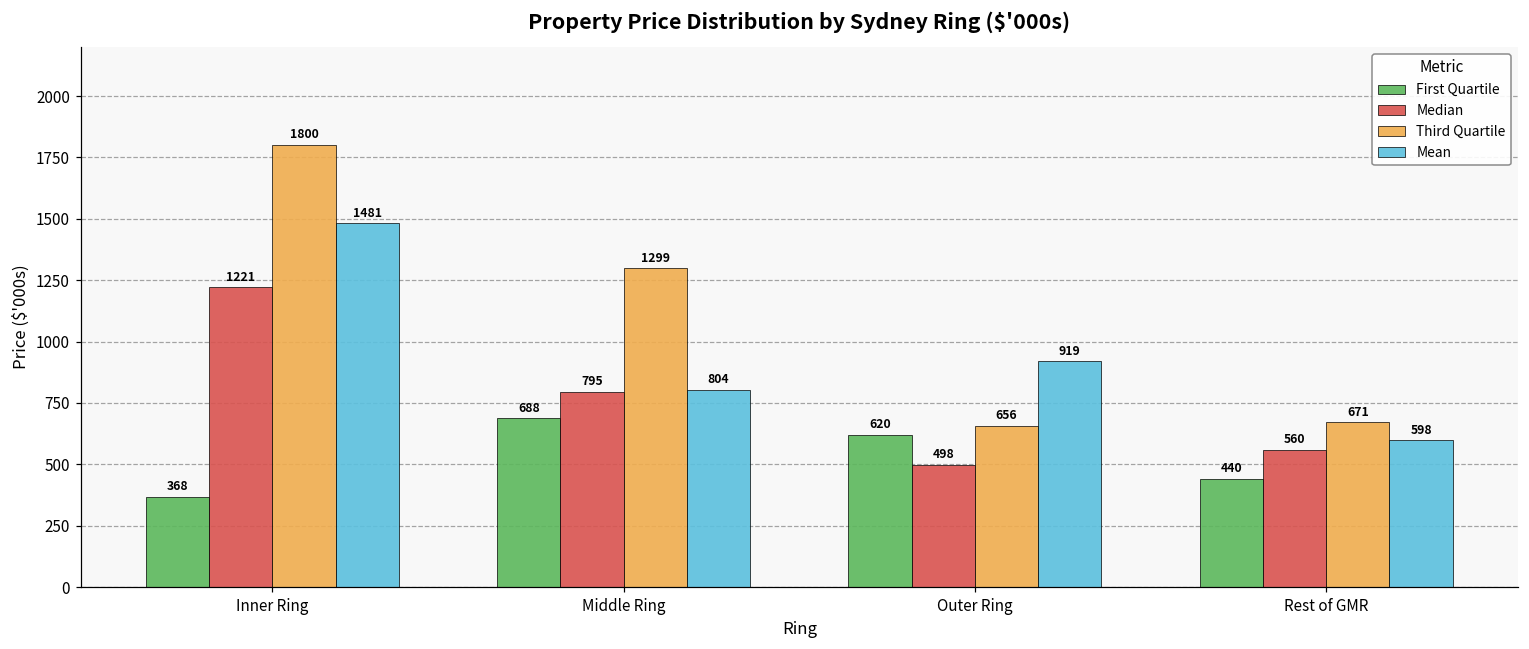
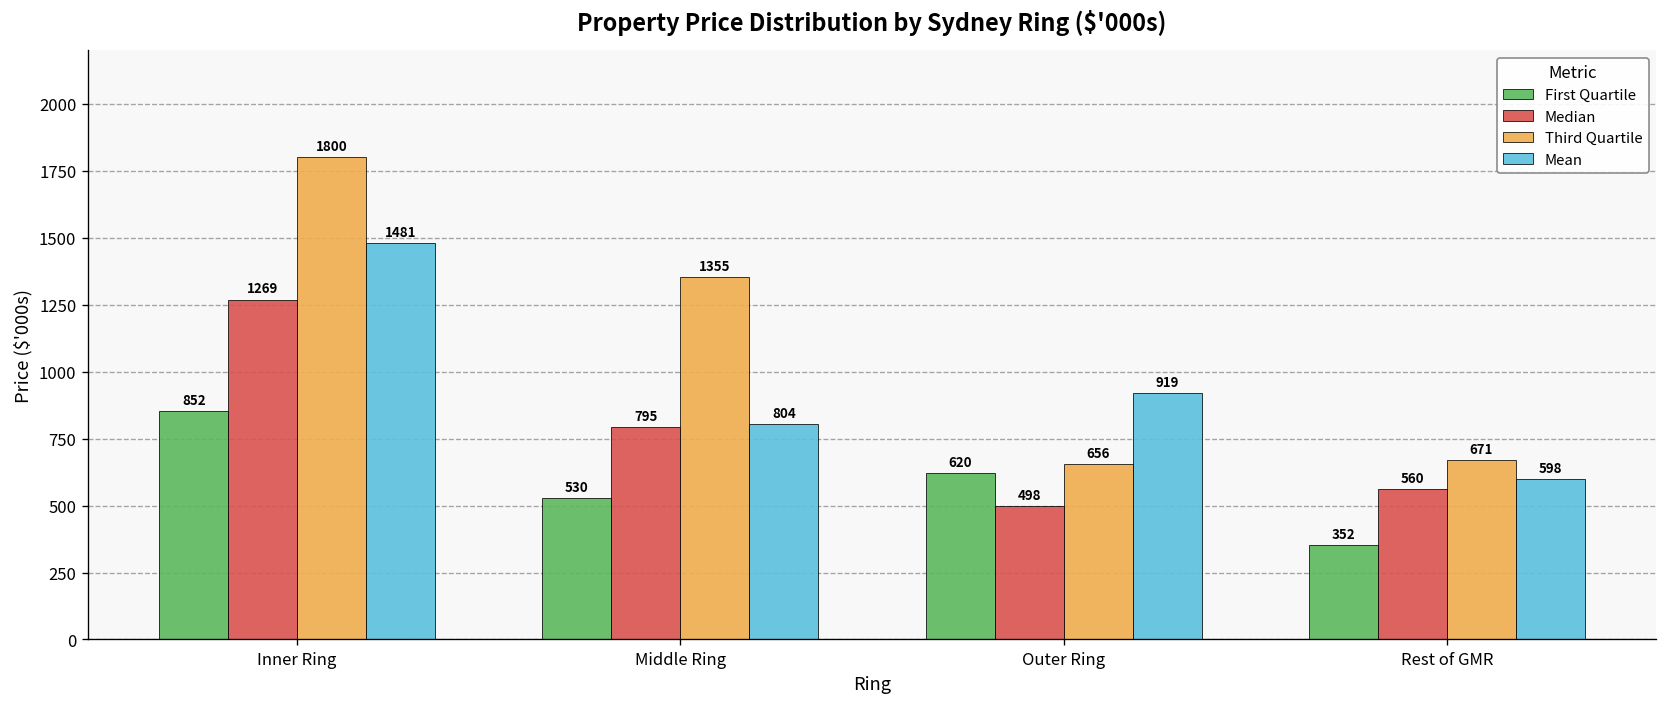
First Quartile, Inner Ring: 368 -> 852
Median, Inner Ring: 1221 -> 1269
First Quartile, Middle Ring: 688 -> 530
Third Quartile, Middle Ring: 1299 -> 1355
First Quartile, Rest of GMR: 440 -> 352
